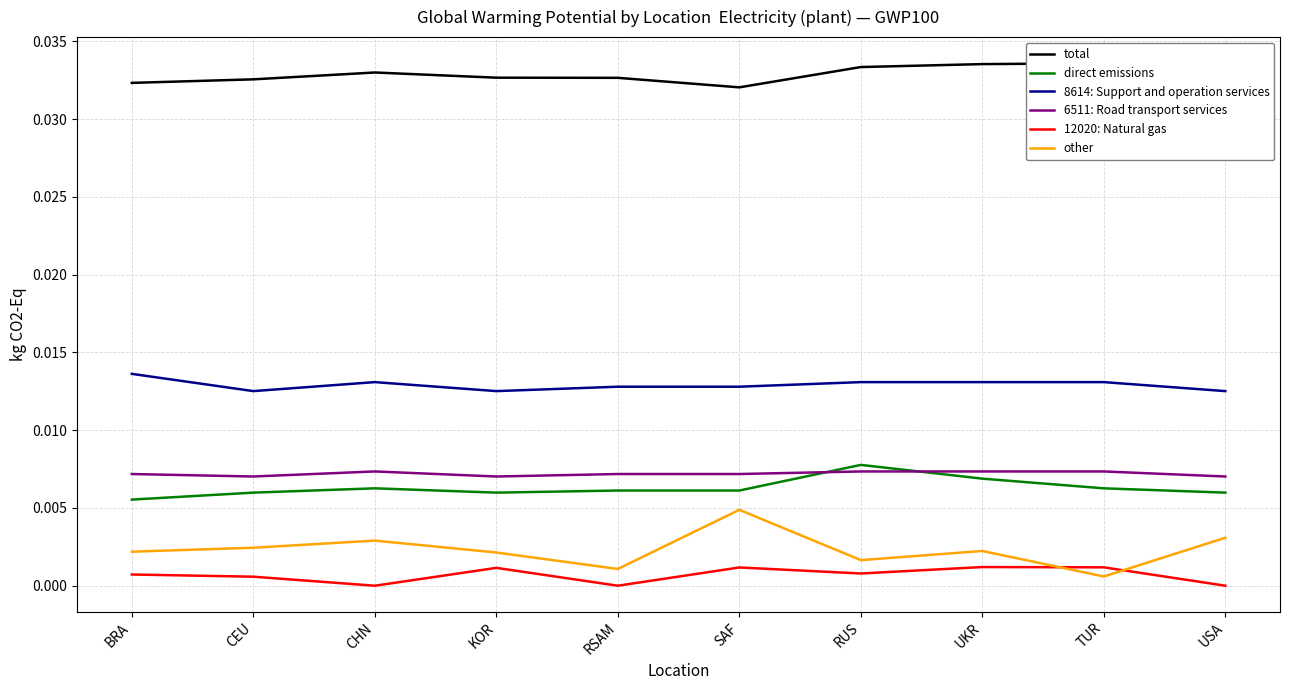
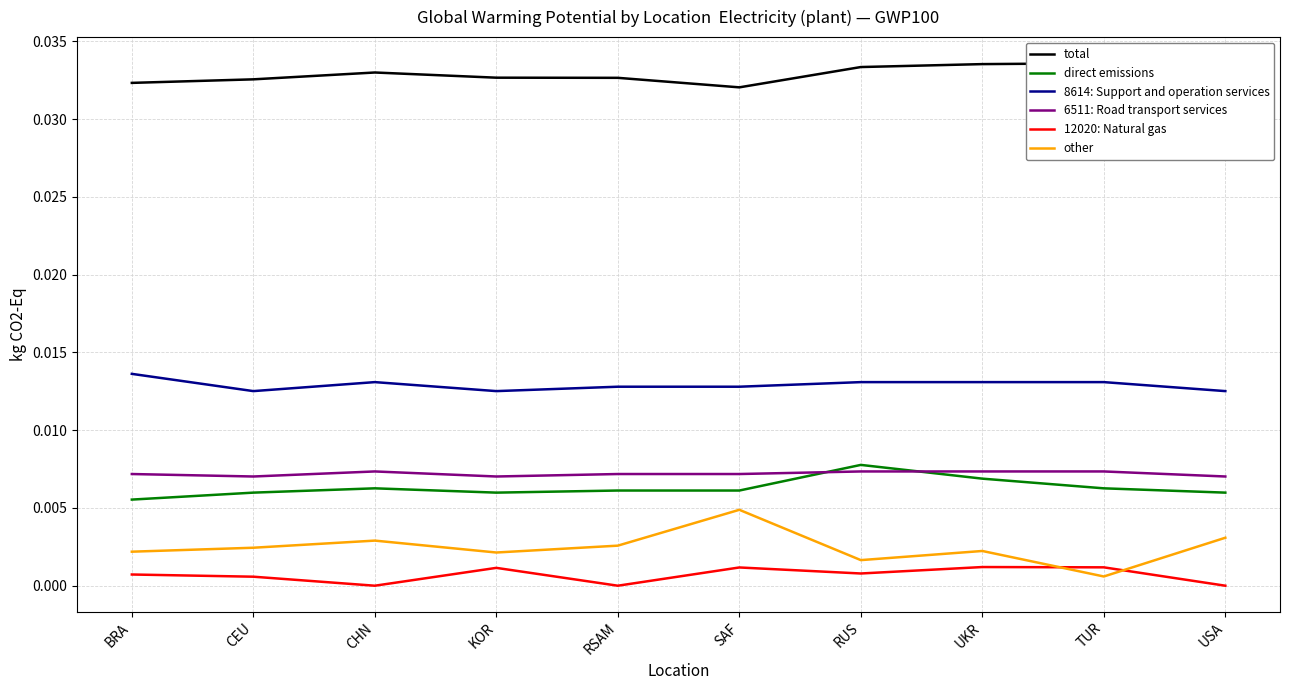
other, RSAM: 0.0011 -> 0.0026
